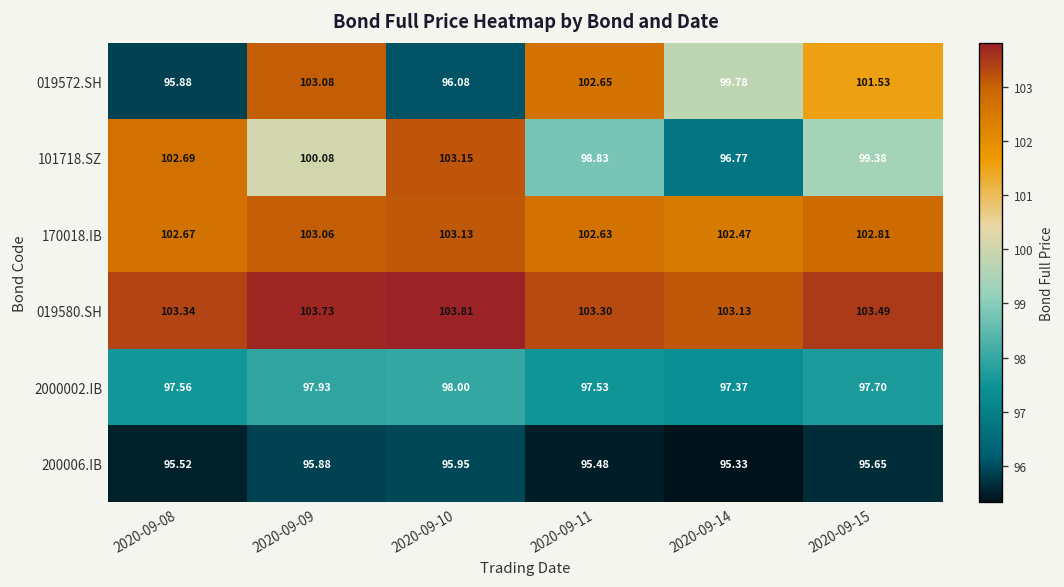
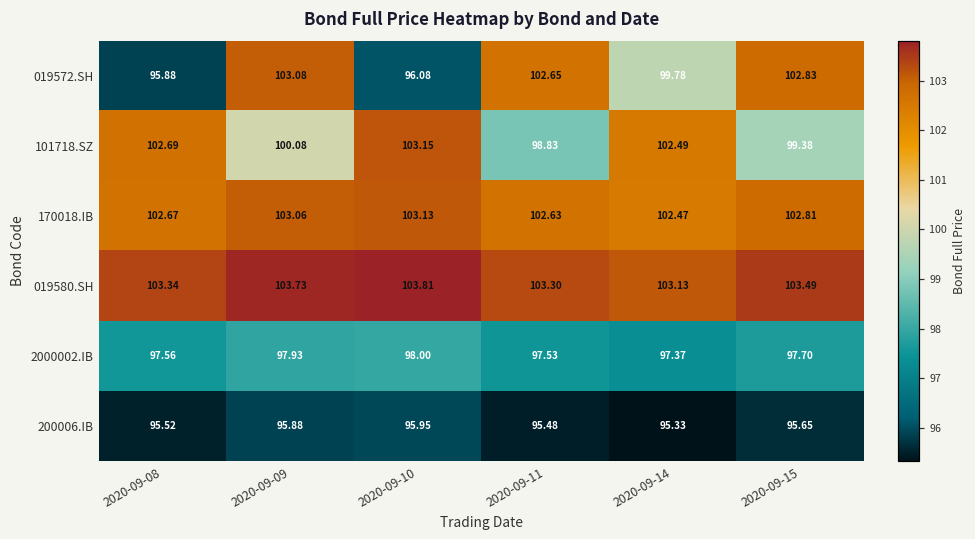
019572.SH, 2020-09-15: 101.53 -> 102.83
101718.SZ, 2020-09-14: 96.77 -> 102.49
